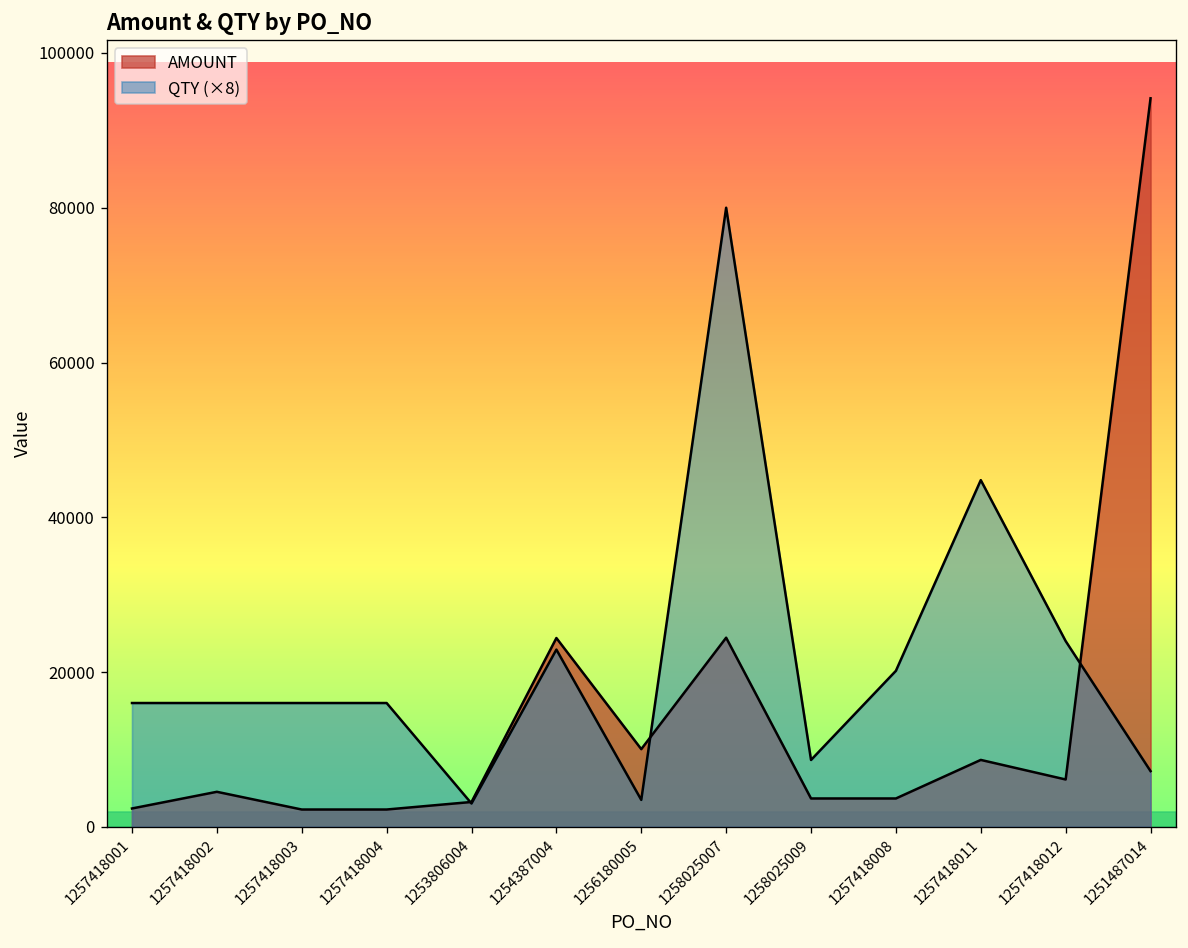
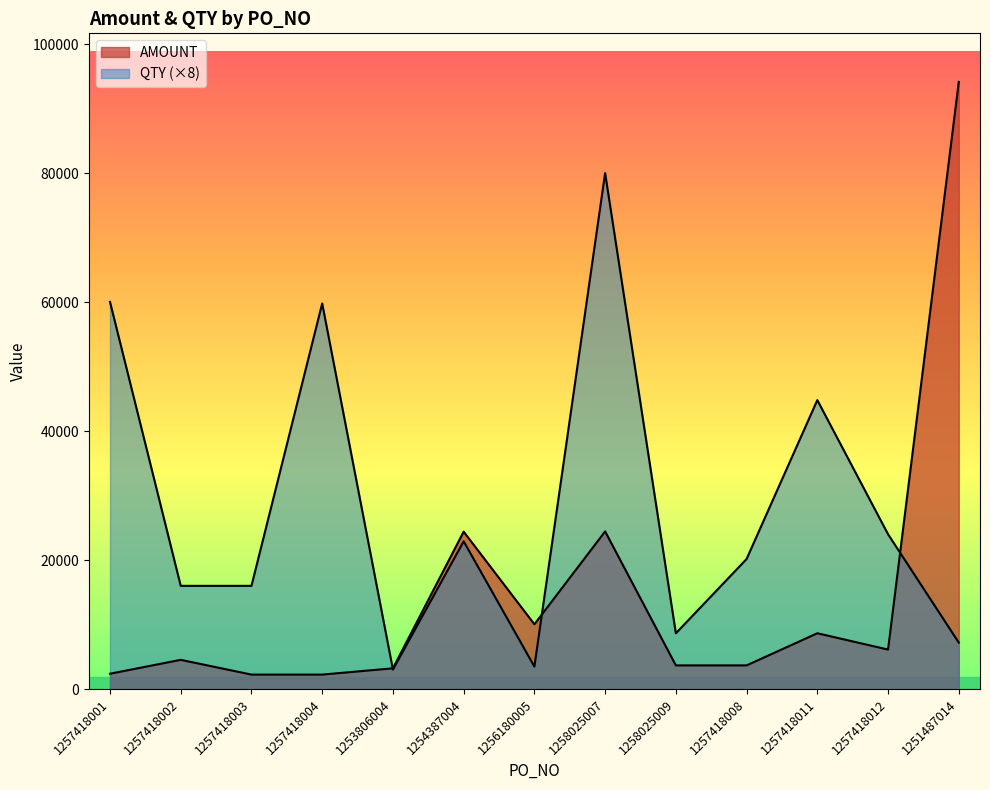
QTY (×8), 1257418001: 16000 -> 60000
QTY (×8), 1257418004: 16000 -> 60000
